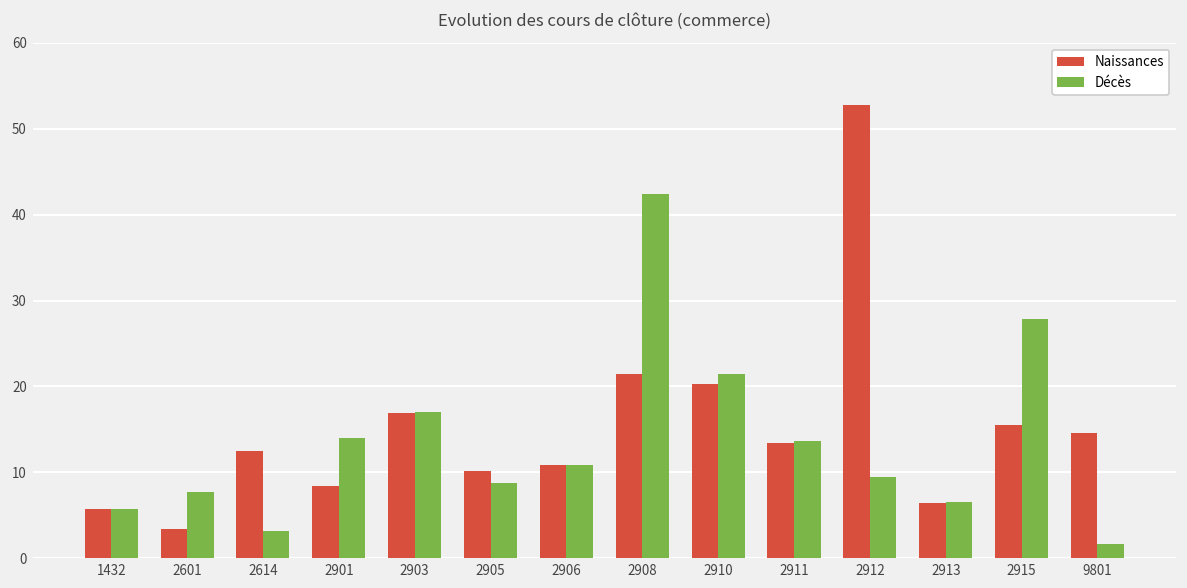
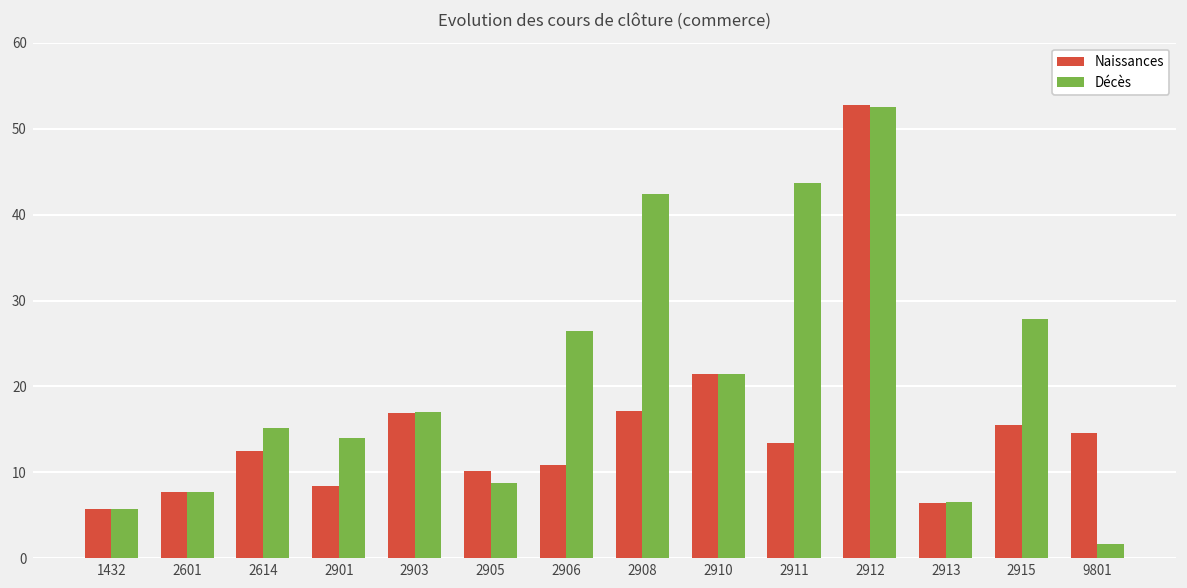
Naissances, 2601: 3 -> 8
Décès, 2614: 3 -> 15
Décès, 2906: 11 -> 26
Naissances, 2908: 22 -> 17
Naissances, 2910: 20 -> 22
Décès, 2911: 14 -> 44
Décès, 2912: 9 -> 53
